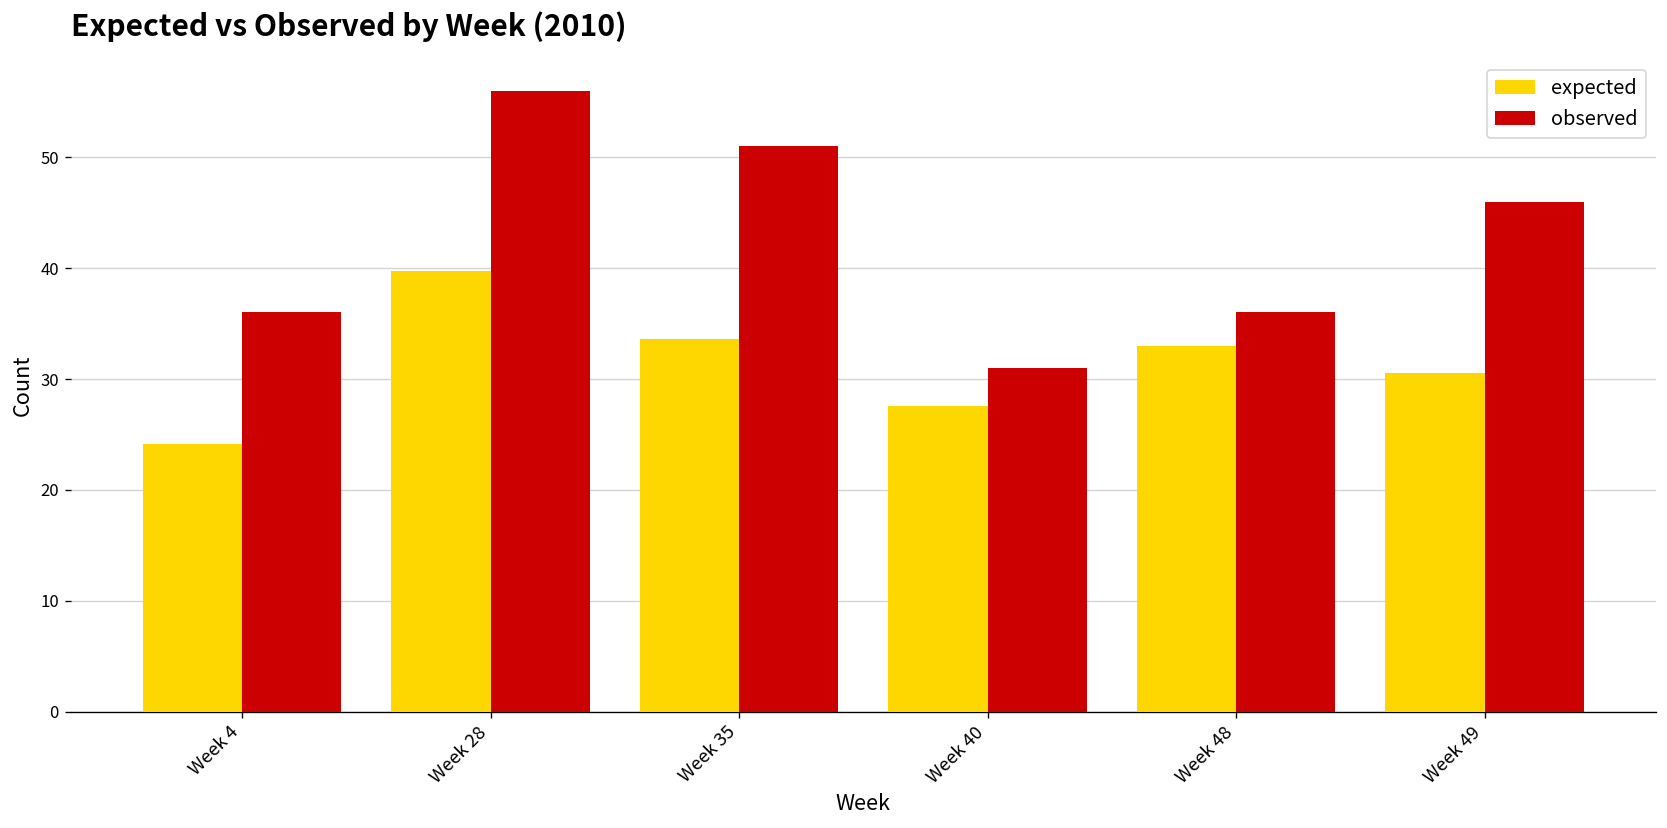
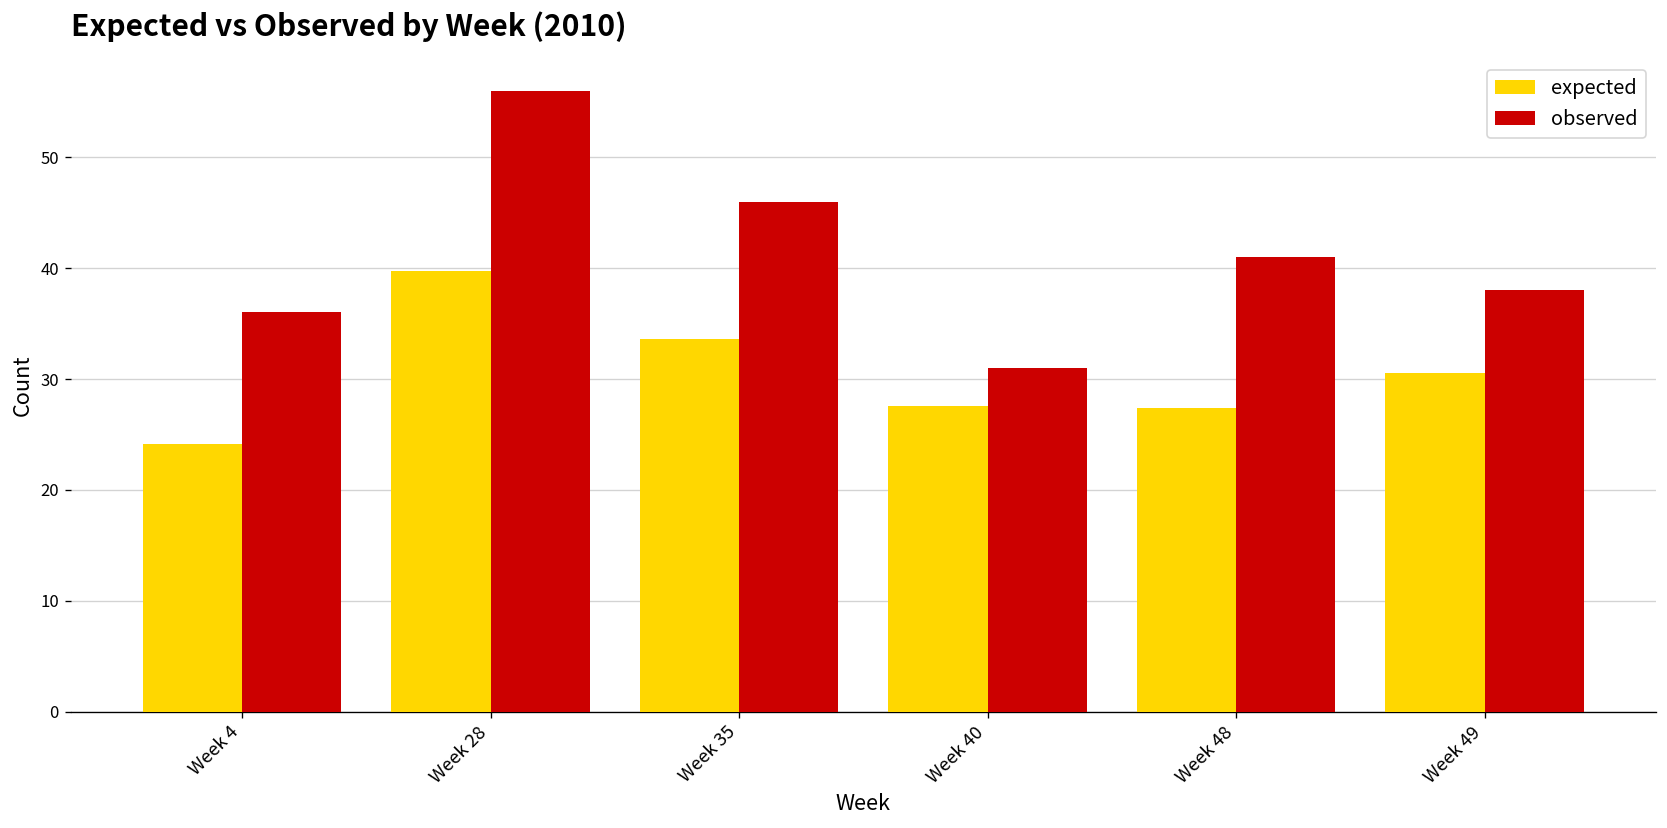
observed, Week 35: 51 -> 46
expected, Week 48: 33 -> 27
observed, Week 48: 36 -> 41
observed, Week 49: 46 -> 38
